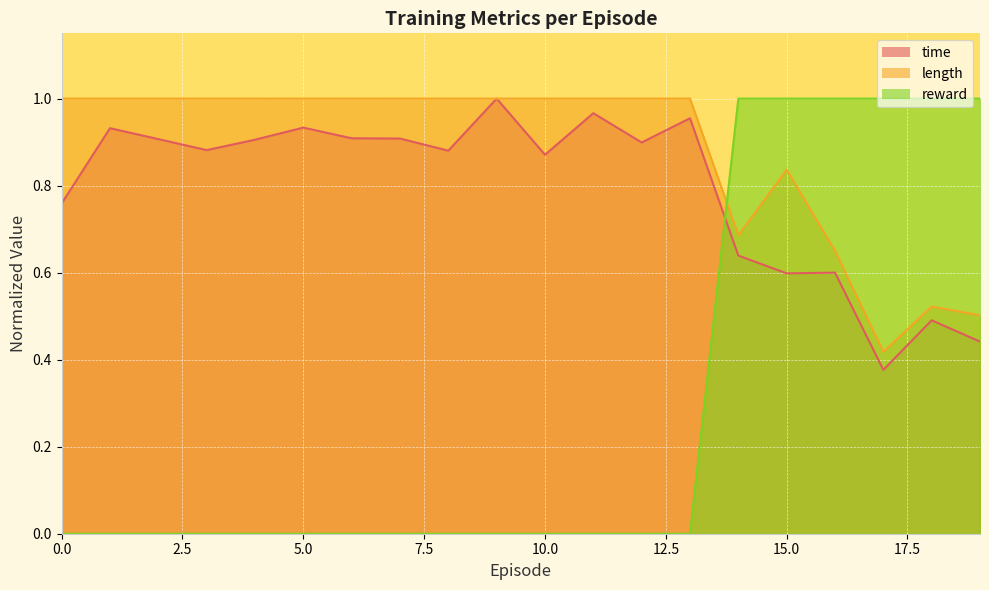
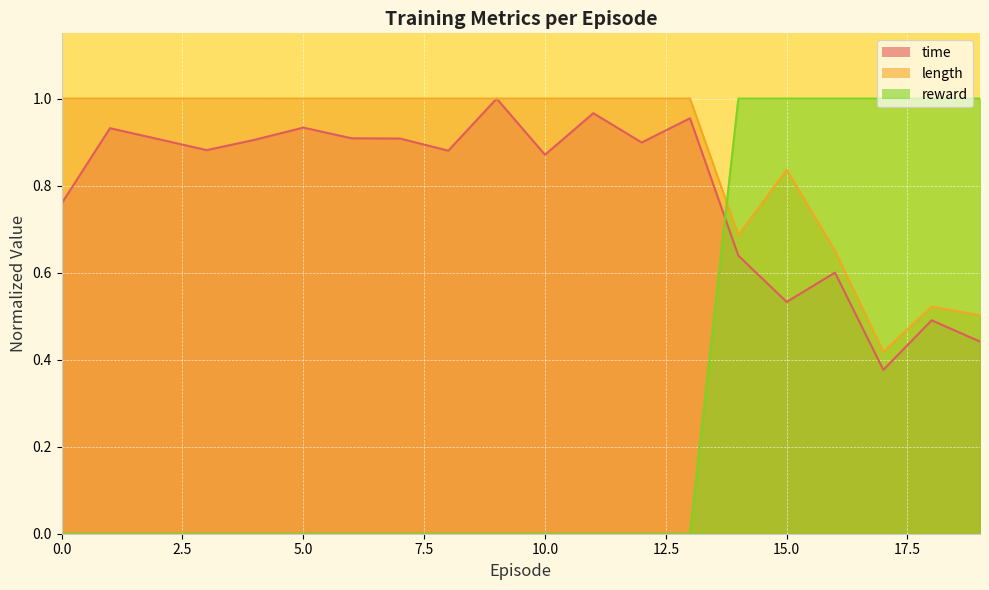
time, 15.0: 0.60 -> 0.53
